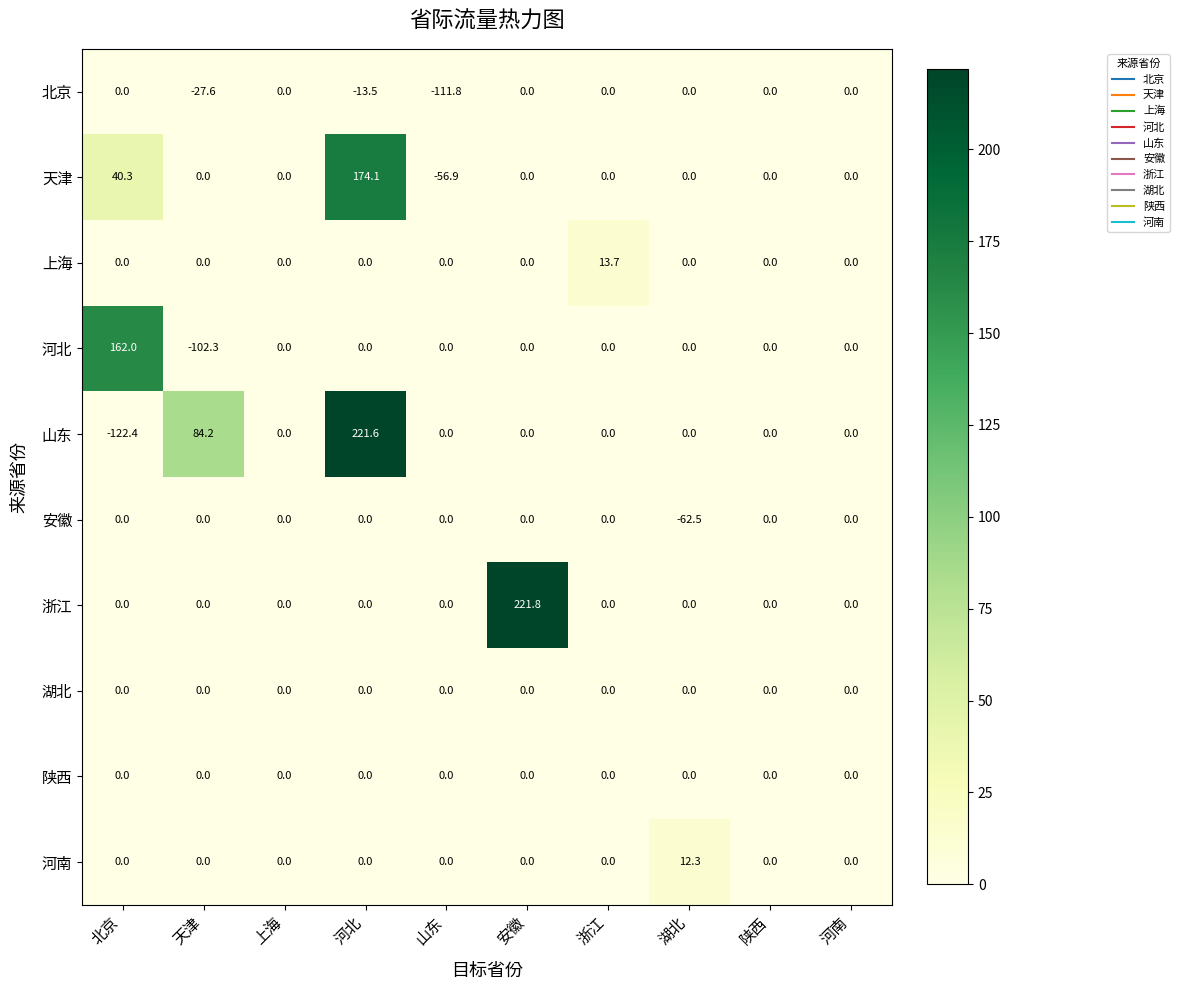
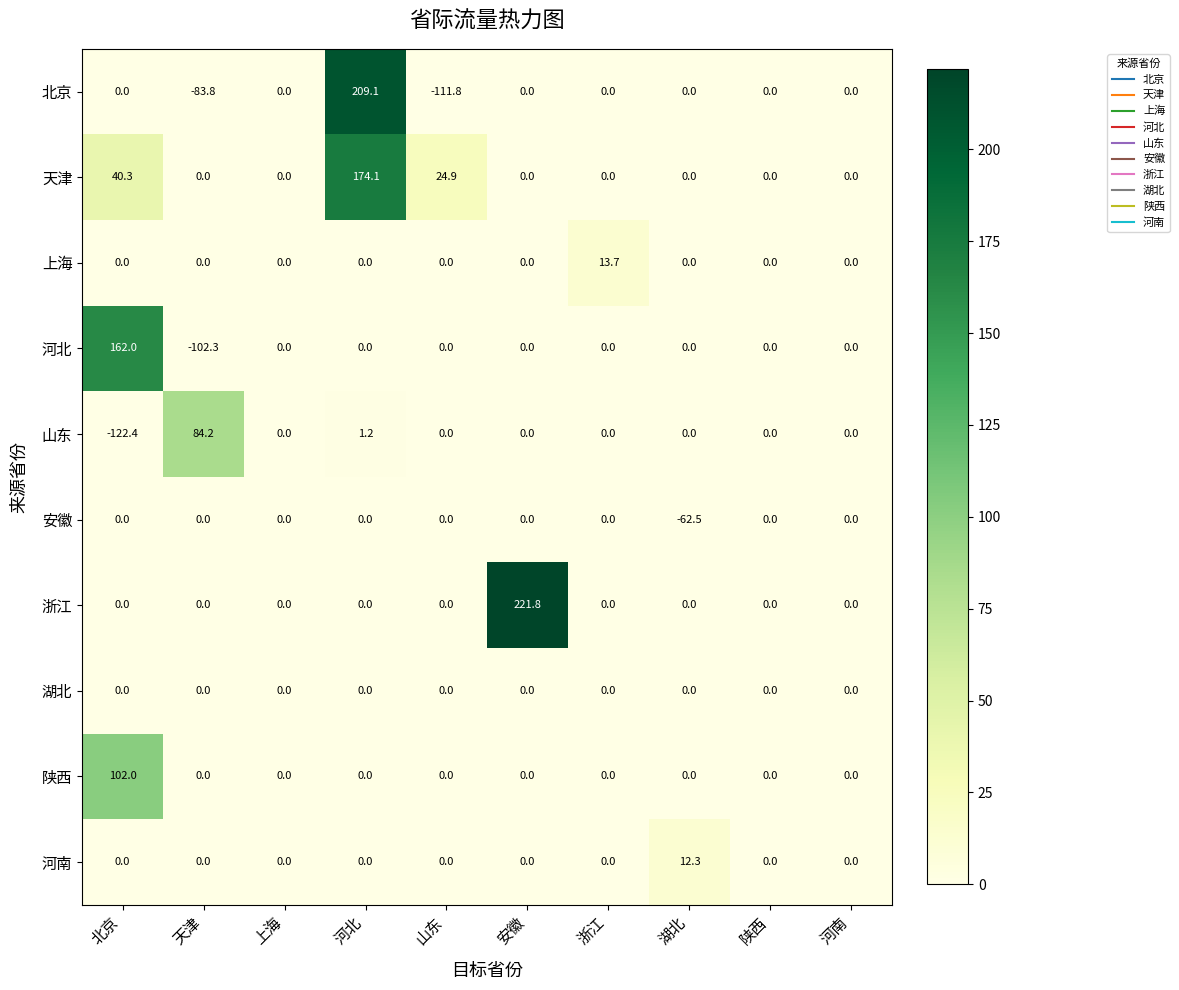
北京, 天津: -27.6 -> -83.8
北京, 河北: -13.5 -> 209.1
天津, 山东: -56.9 -> 24.9
山东, 河北: 221.6 -> 1.2
陕西, 北京: 0.0 -> 102.0
